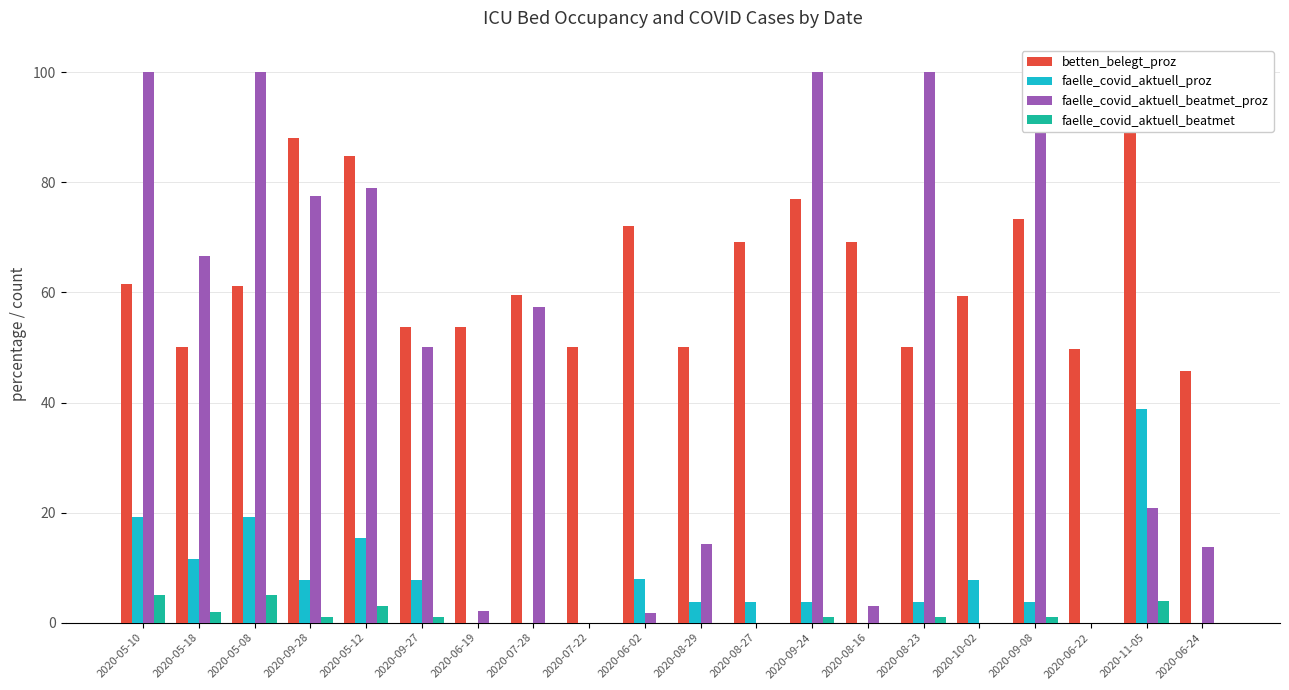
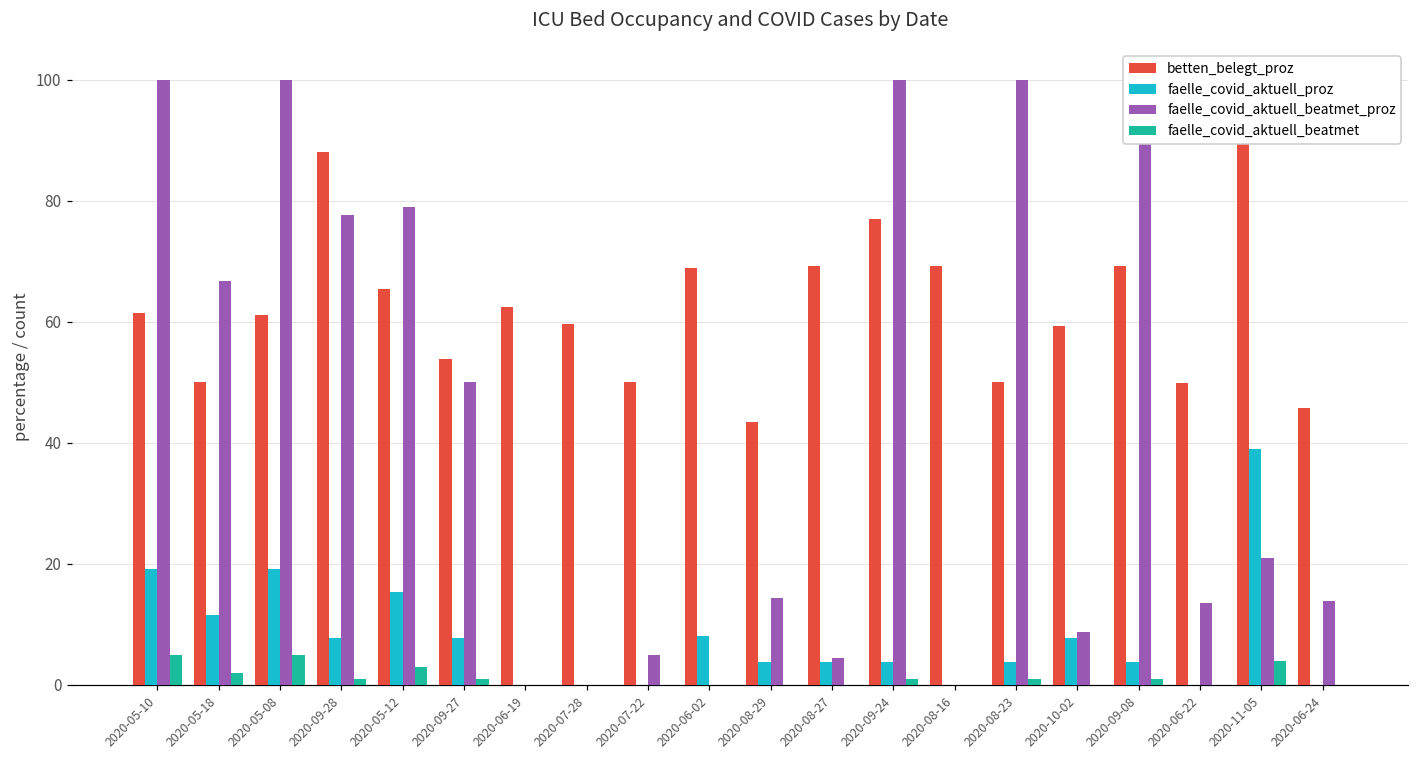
betten_belegt_proz, 2020-05-12: 85 -> 65
betten_belegt_proz, 2020-06-19: 54 -> 62
faelle_covid_aktuell_beatmet_proz, 2020-06-19: 2 -> 0
faelle_covid_aktuell_beatmet_proz, 2020-07-28: 57 -> 0
faelle_covid_aktuell_beatmet_proz, 2020-07-22: 0 -> 5
betten_belegt_proz, 2020-06-02: 72 -> 69
faelle_covid_aktuell_beatmet_proz, 2020-06-02: 2 -> 0
betten_belegt_proz, 2020-08-29: 50 -> 43
faelle_covid_aktuell_beatmet_proz, 2020-08-27: 0 -> 4
faelle_covid_aktuell_beatmet_proz, 2020-08-16: 3 -> 0
faelle_covid_aktuell_beatmet_proz, 2020-10-02: 0 -> 9
betten_belegt_proz, 2020-09-08: 73 -> 69
faelle_covid_aktuell_beatmet_proz, 2020-06-22: 0 -> 14
